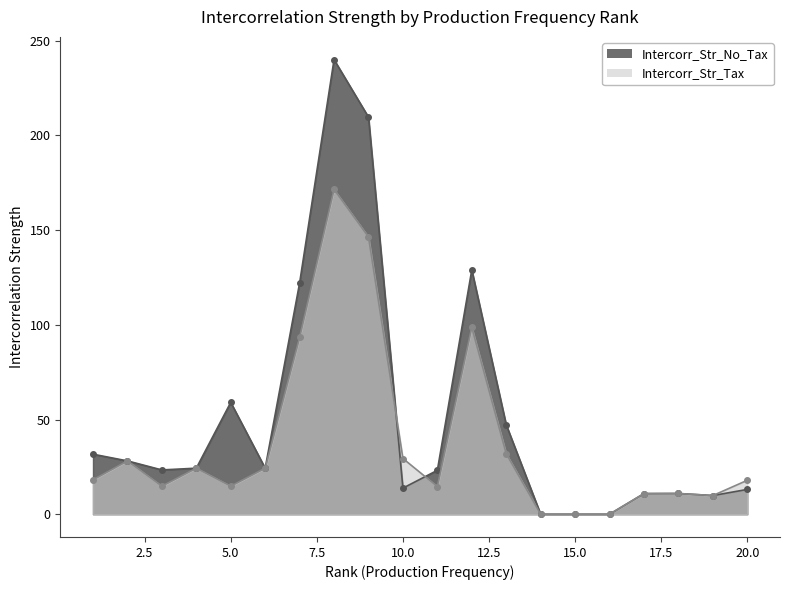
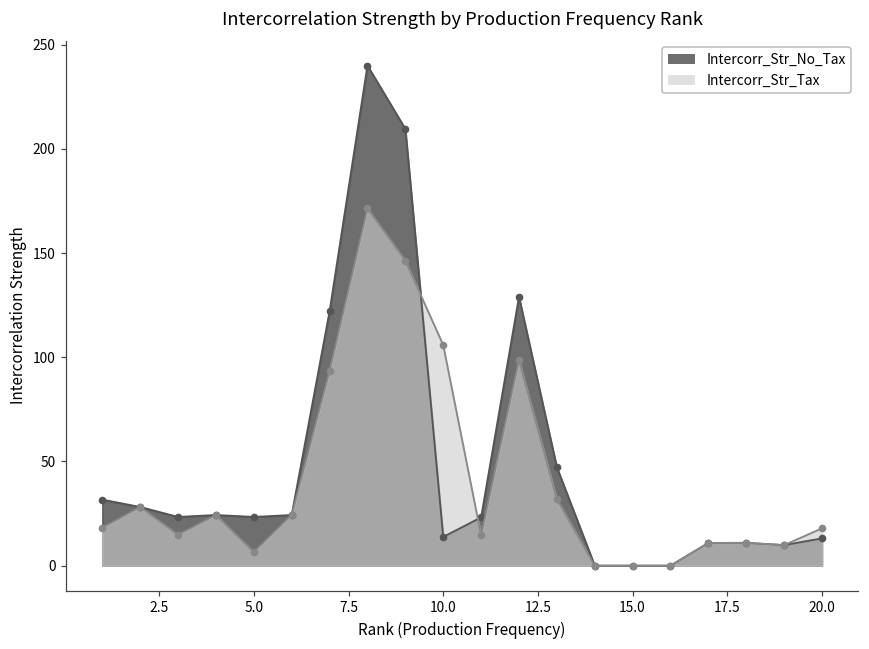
Intercorr_Str_No_Tax, 5.0: 59 -> 23
Intercorr_Str_Tax, 5.0: 15 -> 7
Intercorr_Str_Tax, 10.0: 29 -> 106
